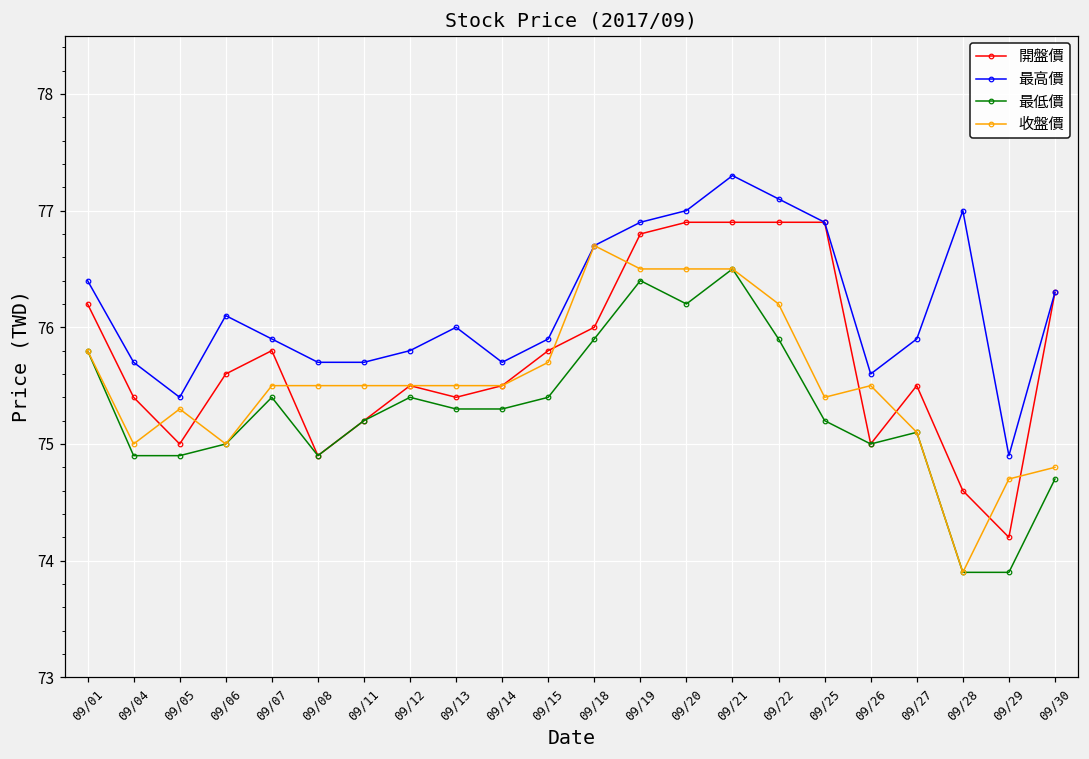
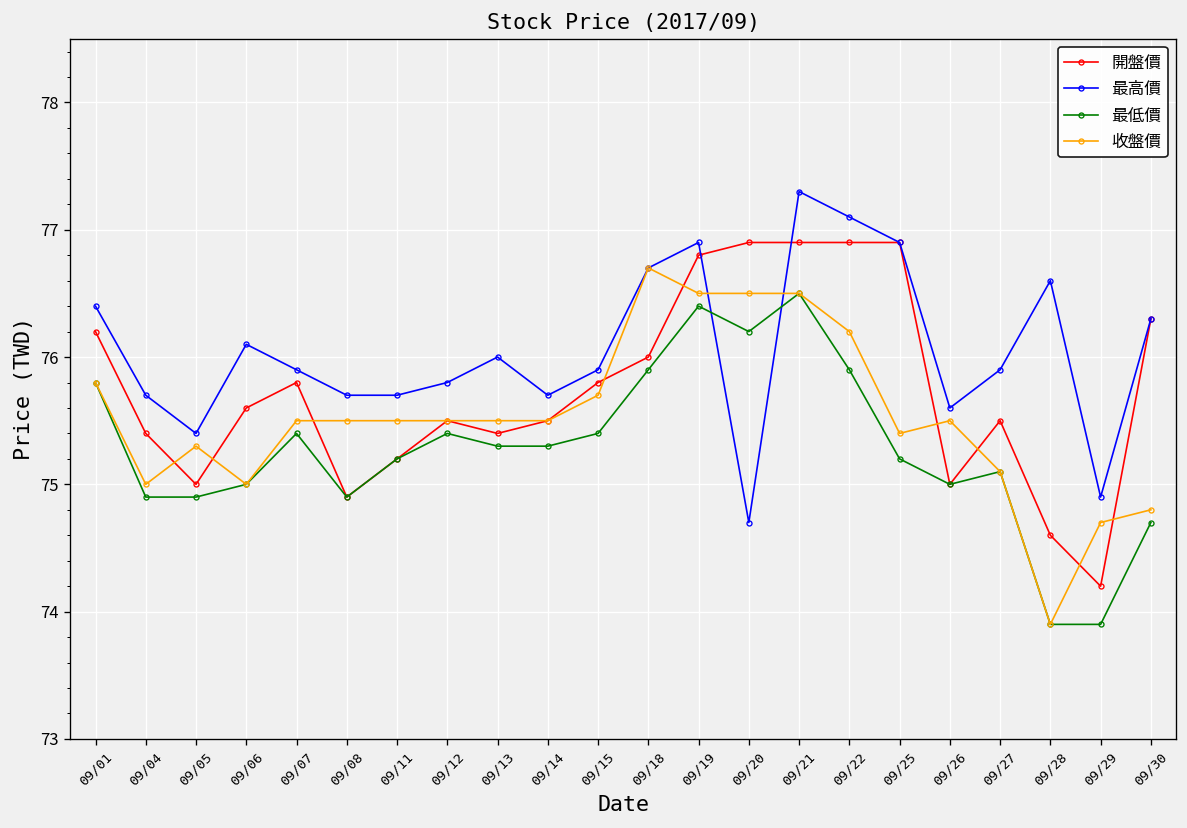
最高價, 09/20: 77.0 -> 74.7
最高價, 09/28: 77.0 -> 76.6
